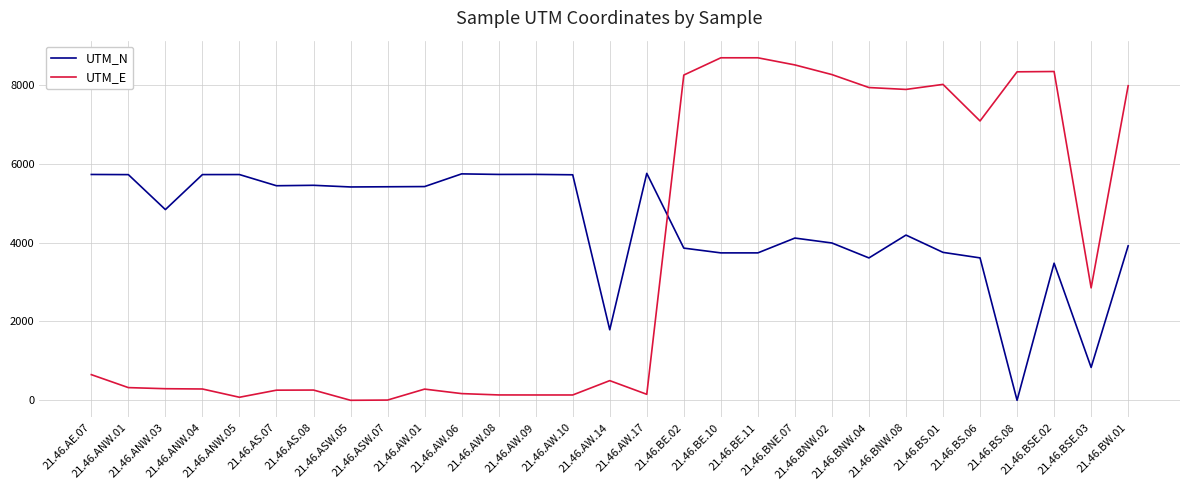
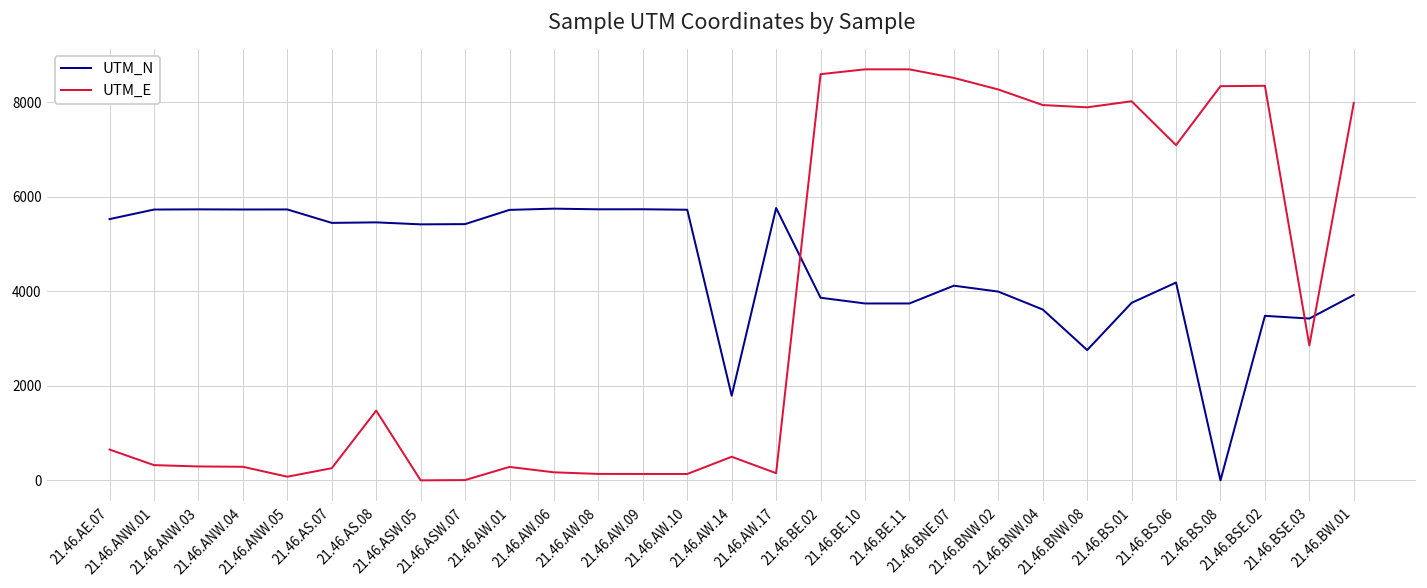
UTM_N, 21.46.AE.07: 5700 -> 5500
UTM_N, 21.46.ANW.03: 4800 -> 5700
UTM_E, 21.46.AS.08: 300 -> 1500
UTM_N, 21.46.AW.01: 5400 -> 5700
UTM_E, 21.46.BE.02: 8300 -> 8600
UTM_N, 21.46.BNW.08: 4200 -> 2800
UTM_N, 21.46.BS.06: 3600 -> 4200
UTM_N, 21.46.BSE.03: 800 -> 3400
